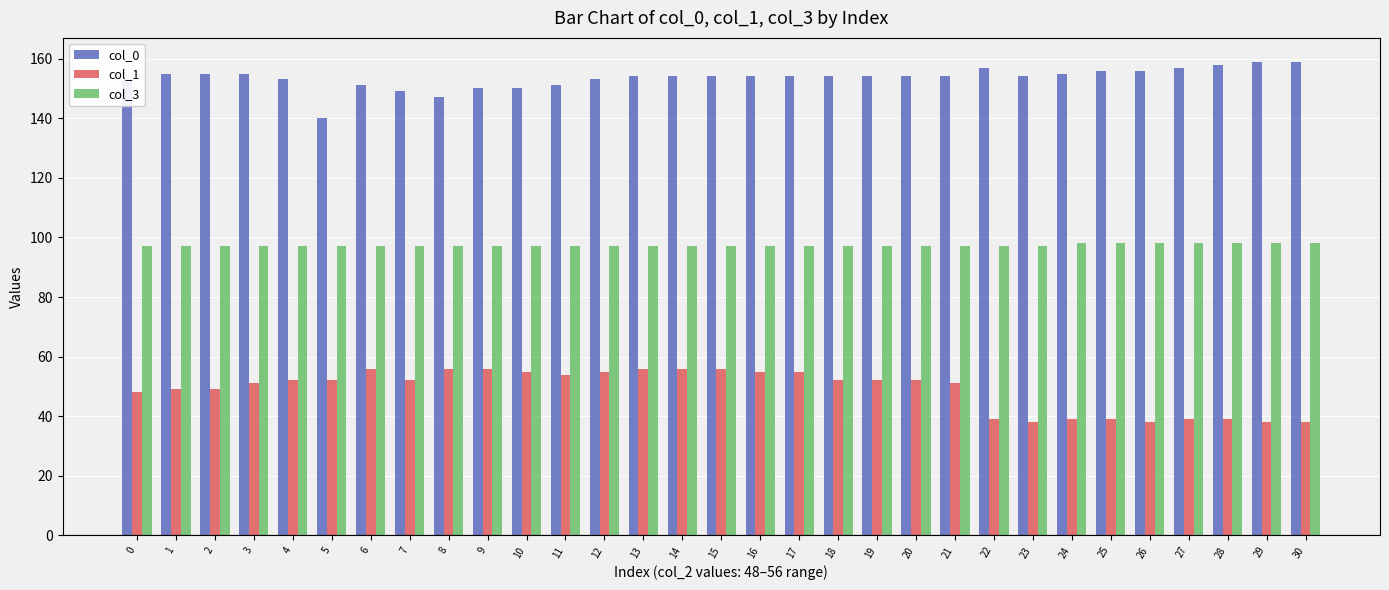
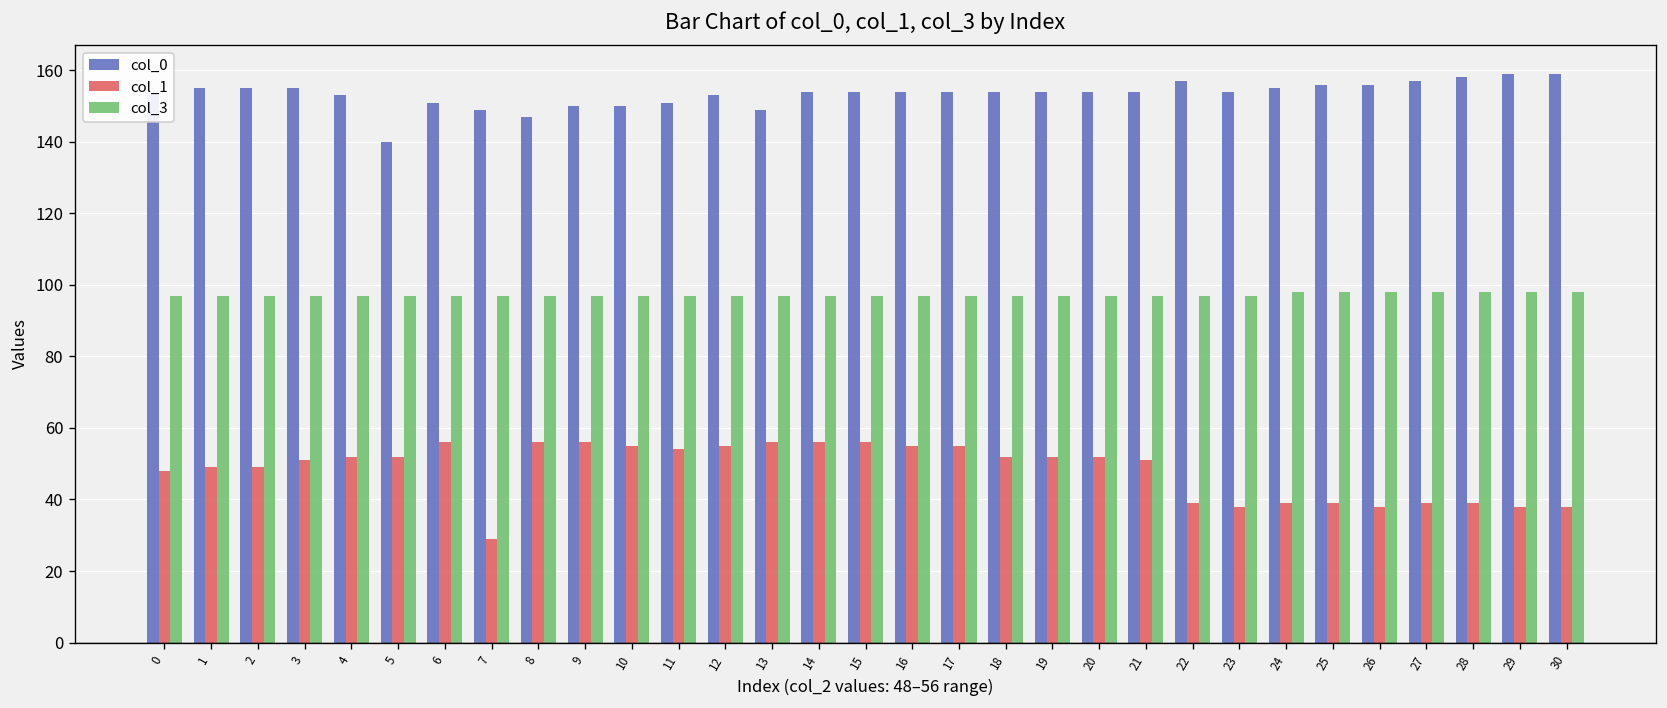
col_1, 7: 52 -> 29
col_0, 13: 154 -> 149
